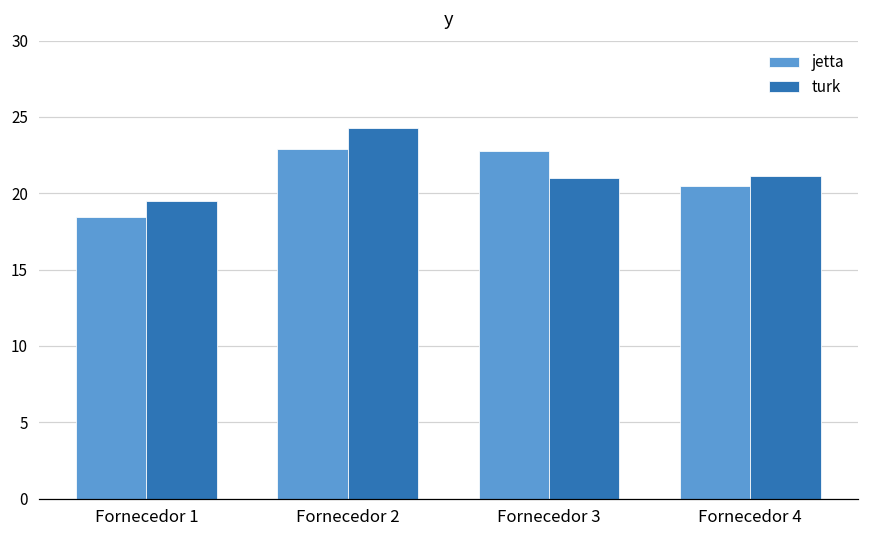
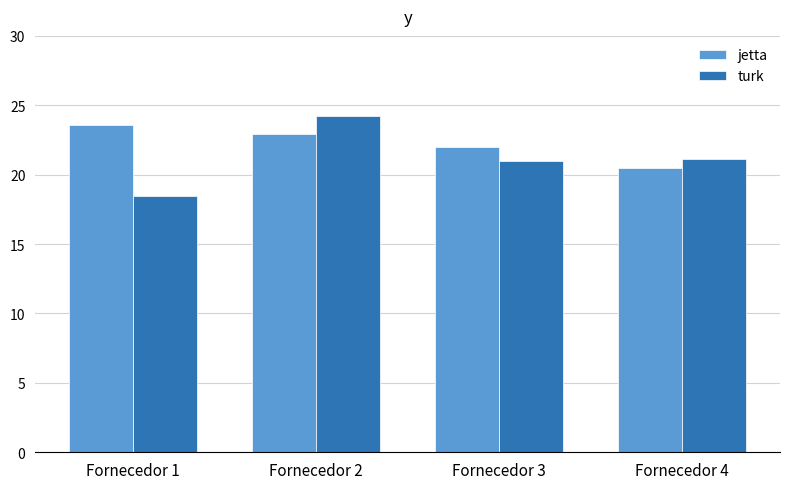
jetta, Fornecedor 1: 18.4 -> 23.6
turk, Fornecedor 1: 19.5 -> 18.4
jetta, Fornecedor 3: 22.8 -> 22.0
